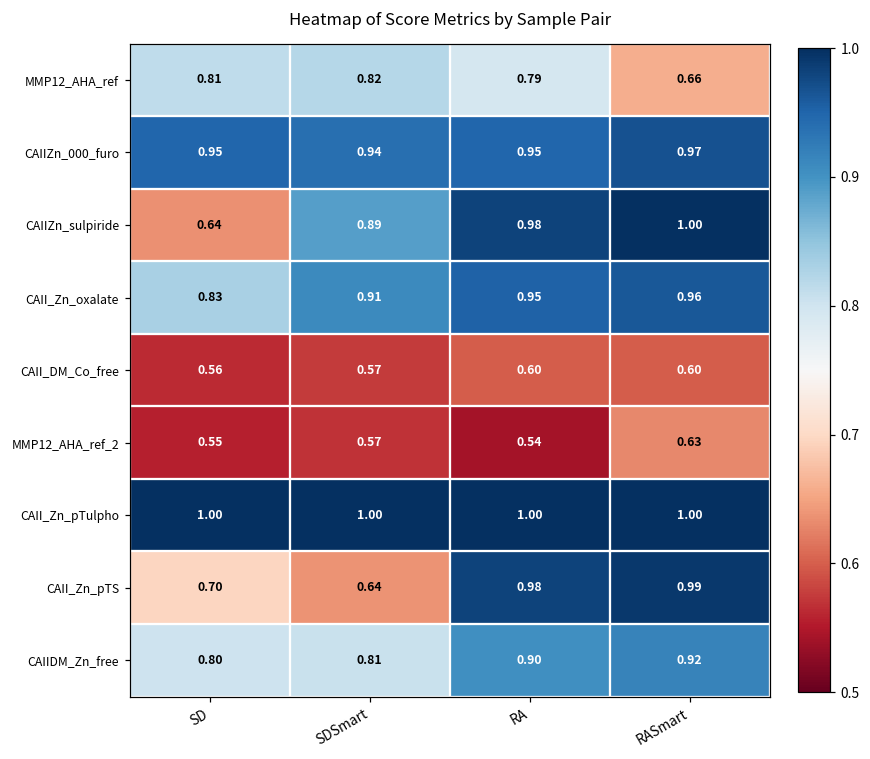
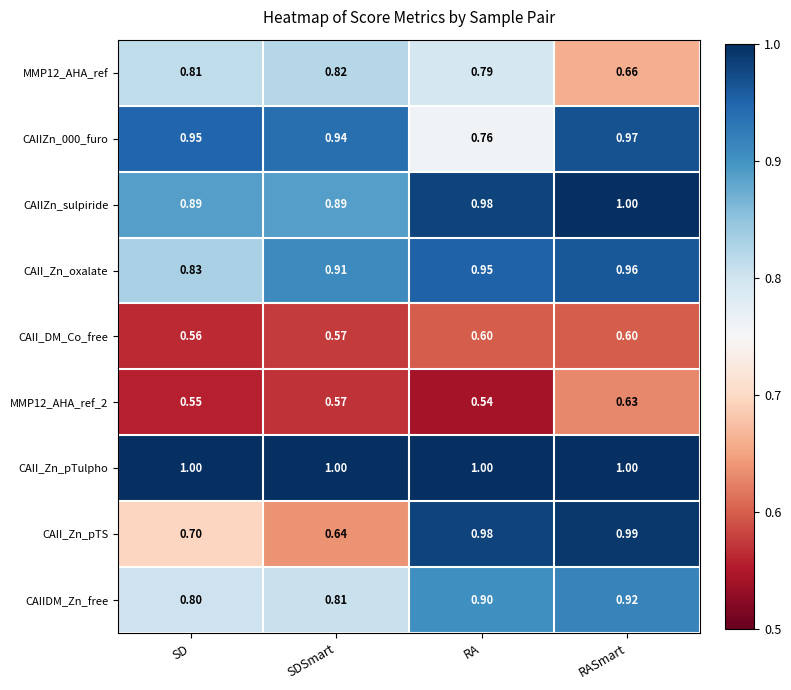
CAIIZn_000_furo, RA: 0.95 -> 0.76
CAIIZn_sulpiride, SD: 0.64 -> 0.89
